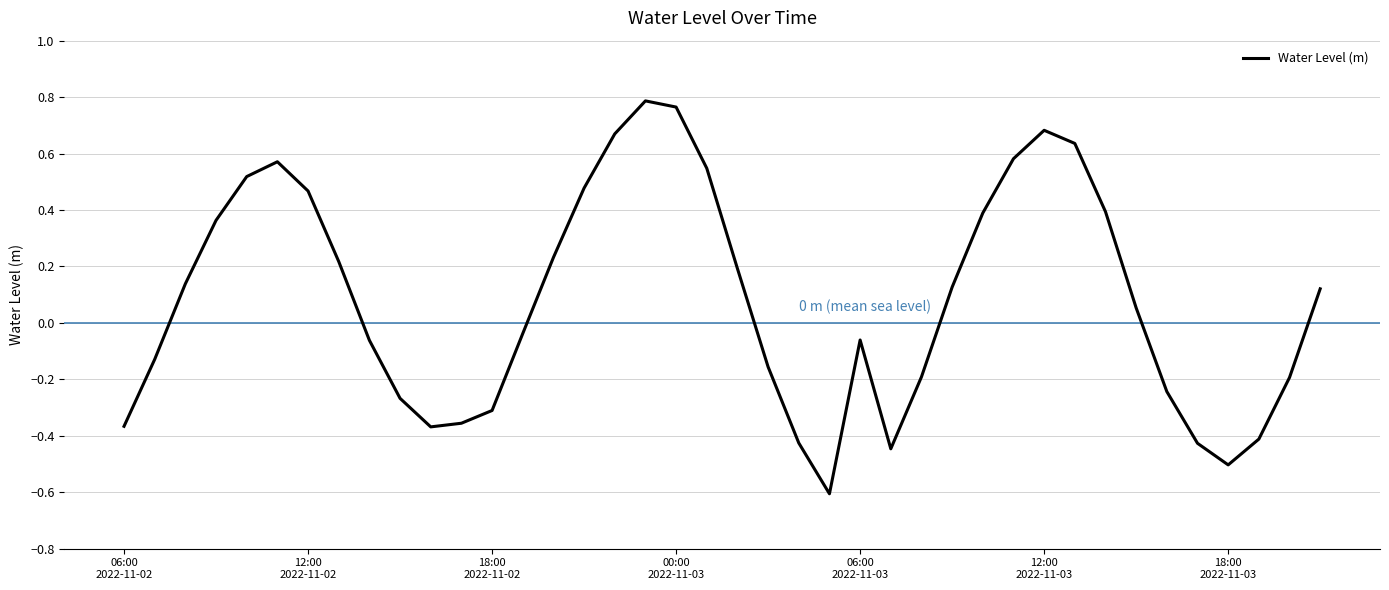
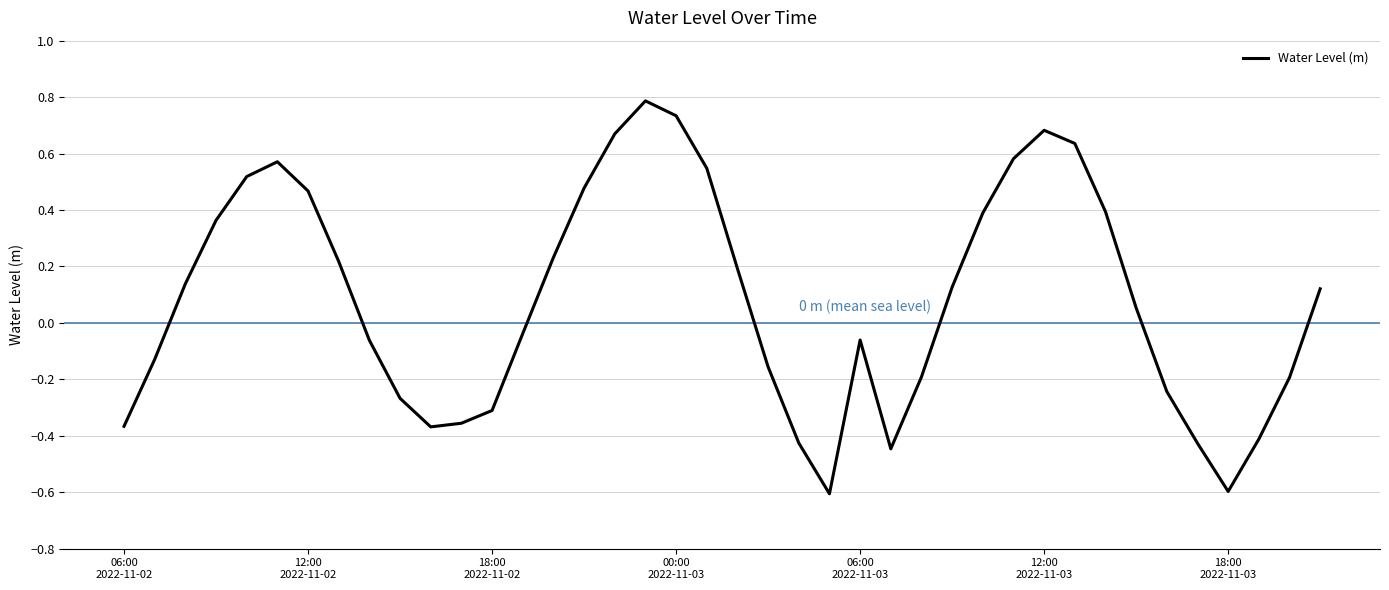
00:00 2022-11-03: 0.76 -> 0.73
18:00 2022-11-03: -0.50 -> -0.60
